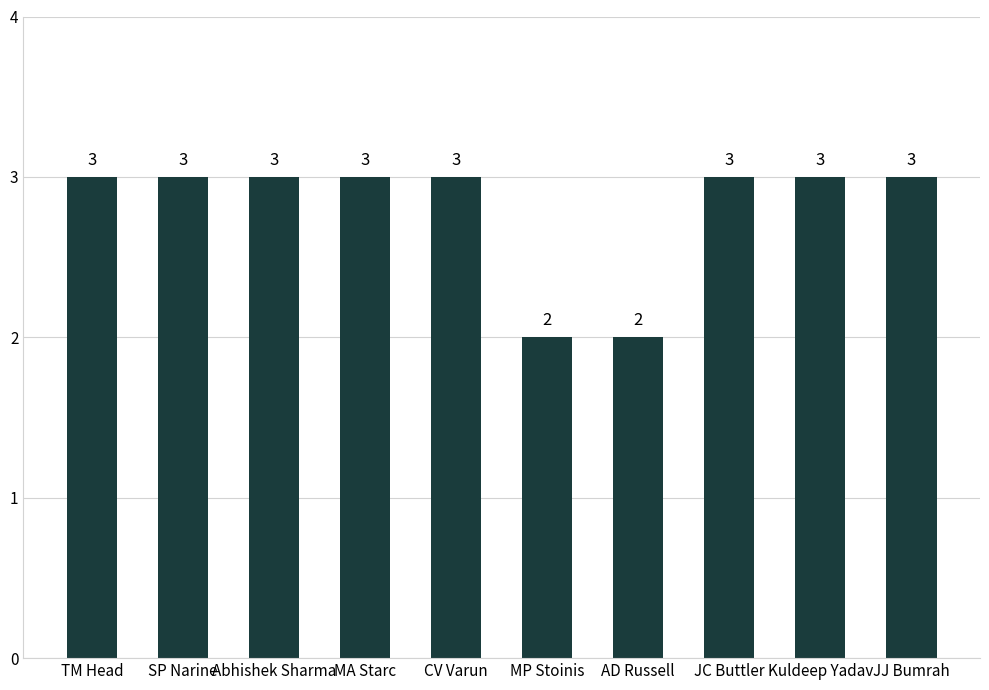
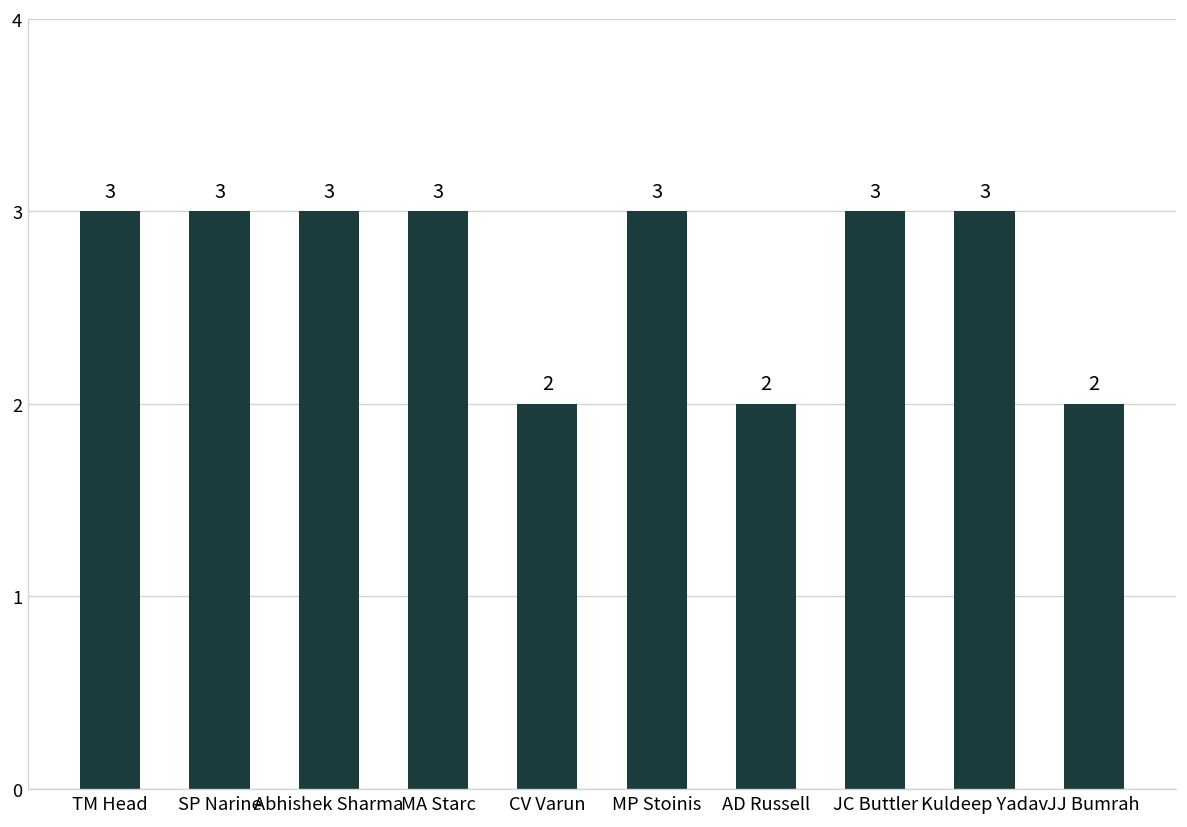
CV Varun: 3 -> 2
MP Stoinis: 2 -> 3
JJ Bumrah: 3 -> 2
